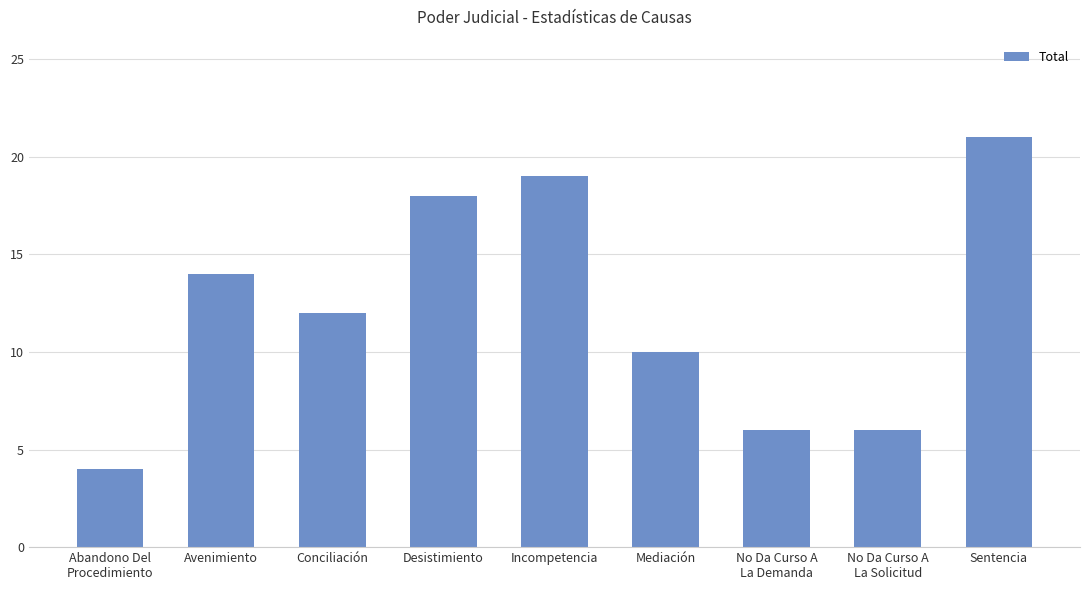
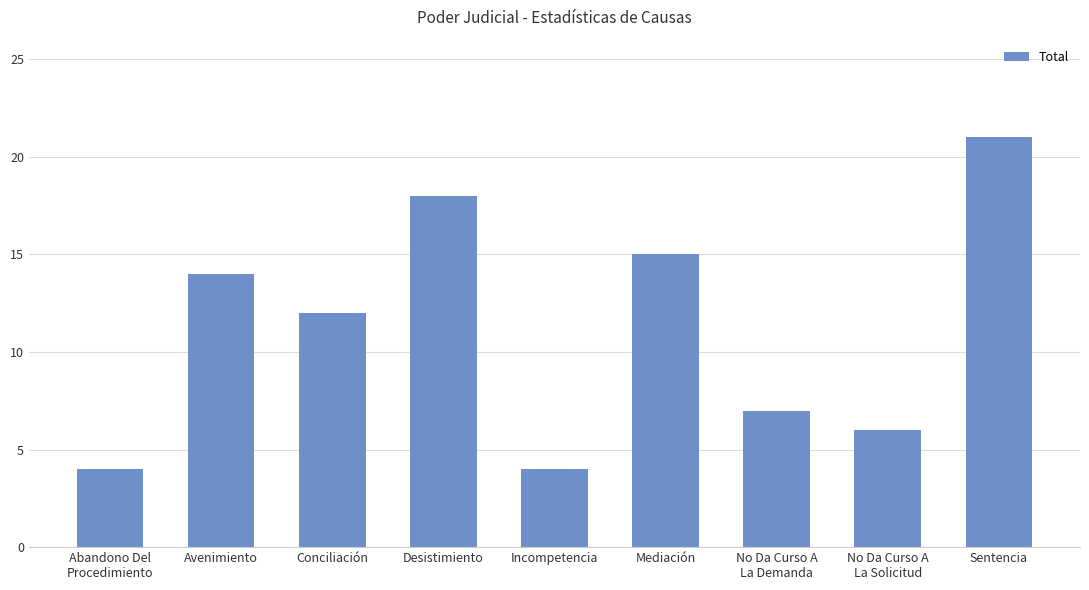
Incompetencia: 19 -> 4
Mediación: 10 -> 15
No Da Curso A La Demanda: 6 -> 7
